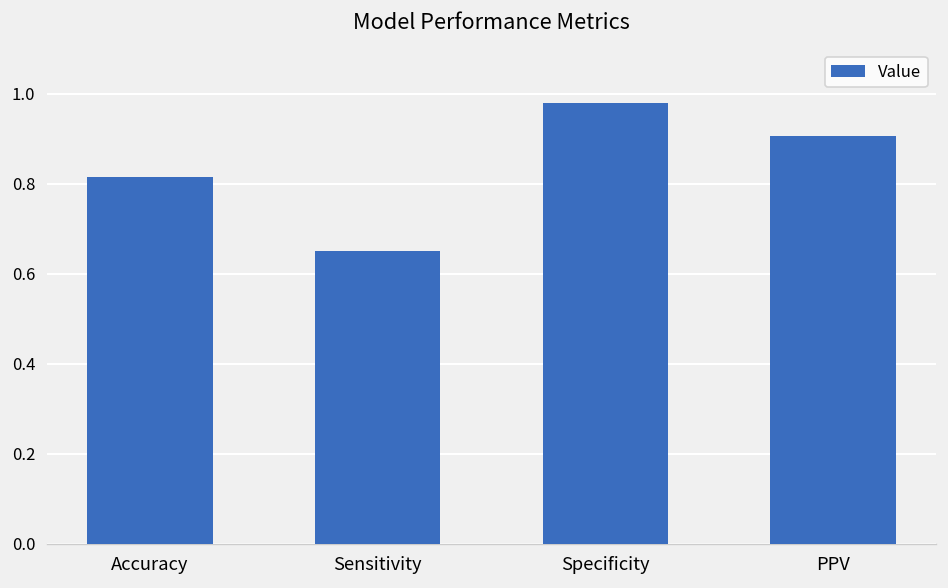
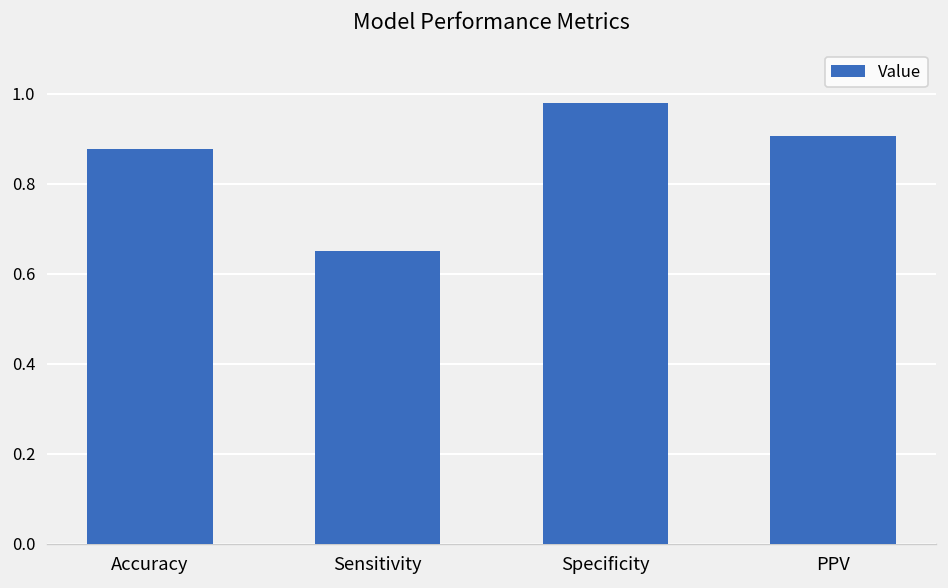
Accuracy: 0.82 -> 0.88
